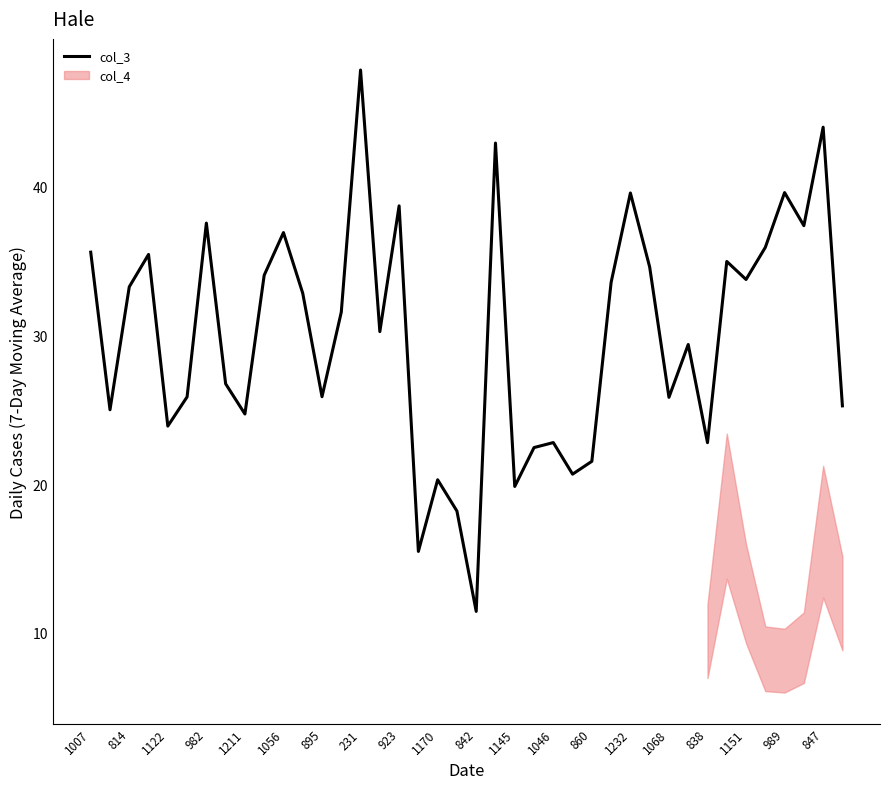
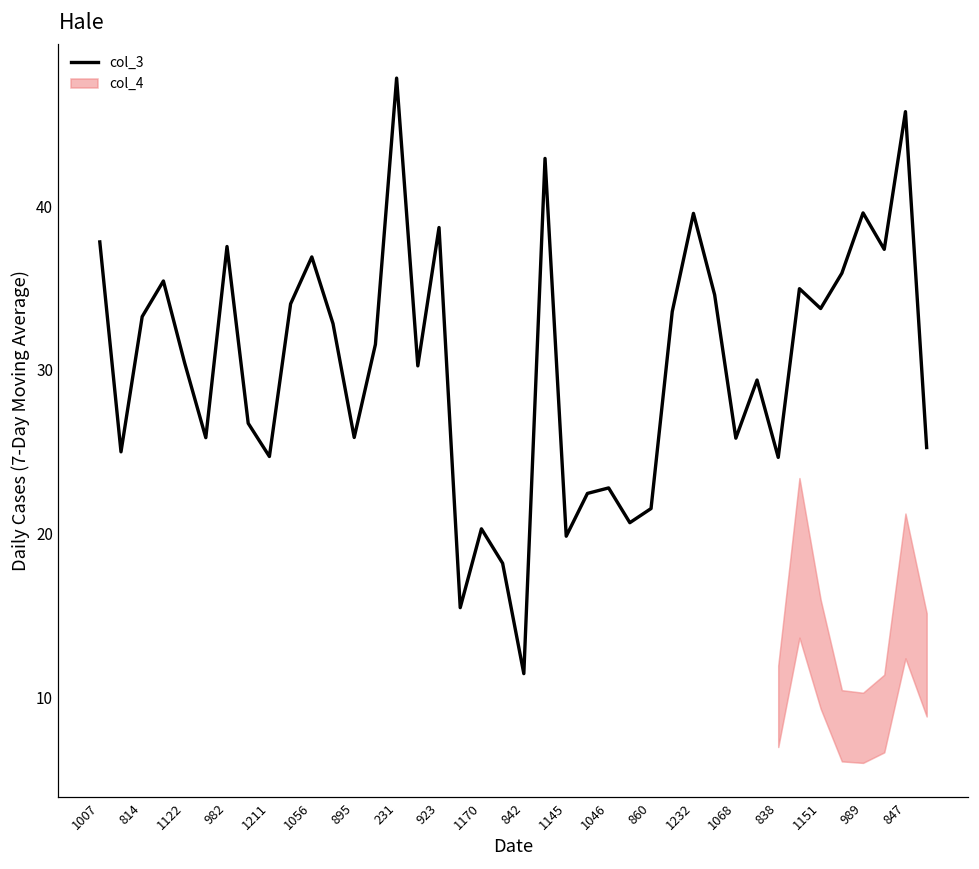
col_3, 1007: 35.6 -> 37.8
col_3, 1122: 23.9 -> 30.4
col_3, 838: 22.8 -> 24.7
col_3, 847: 44.0 -> 45.8
